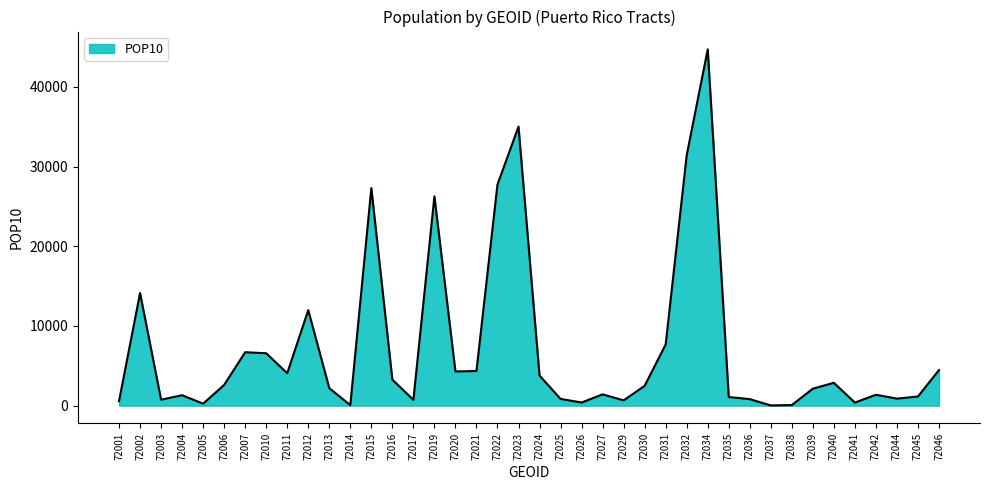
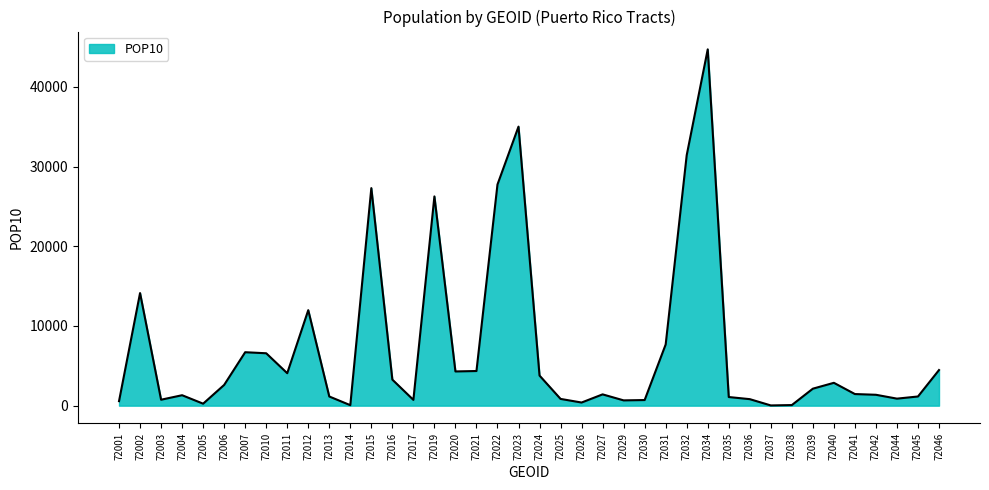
72013: 2000 -> 1000
72030: 2000 -> 1000
72041: 0 -> 1000
